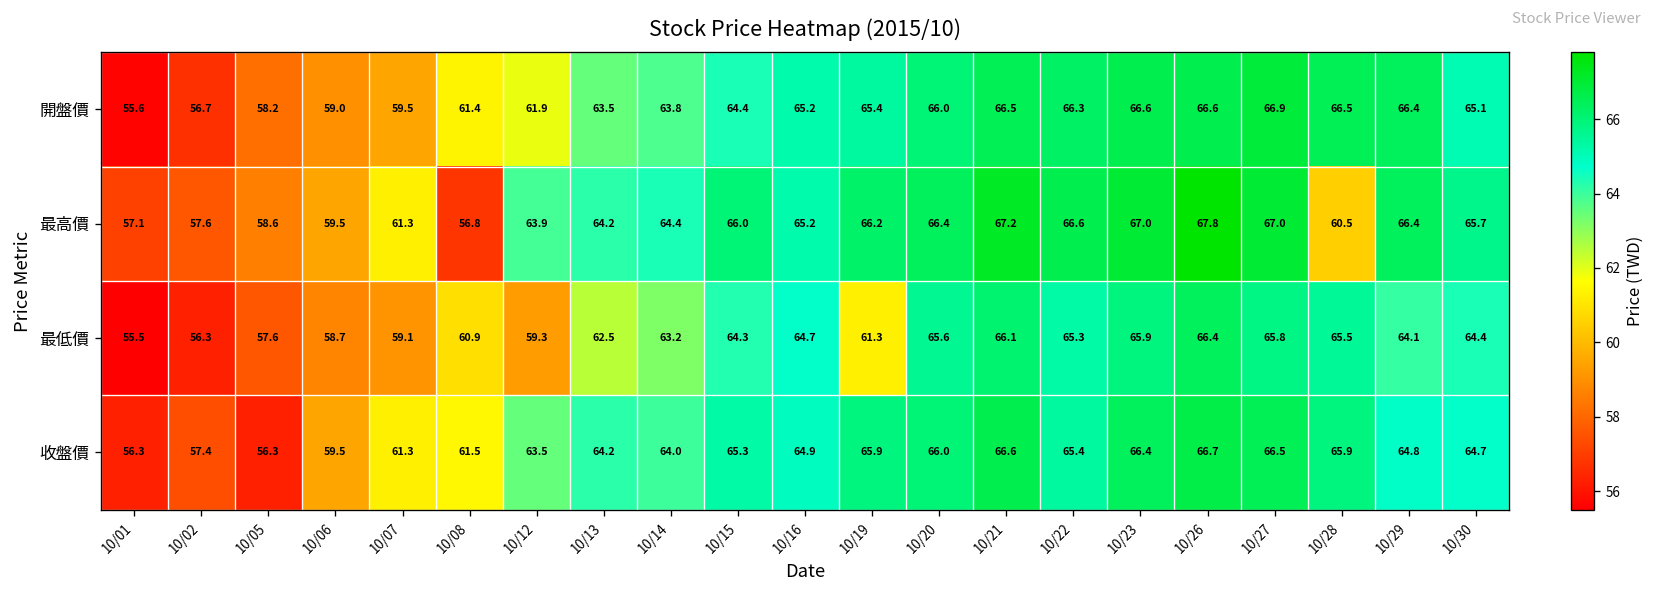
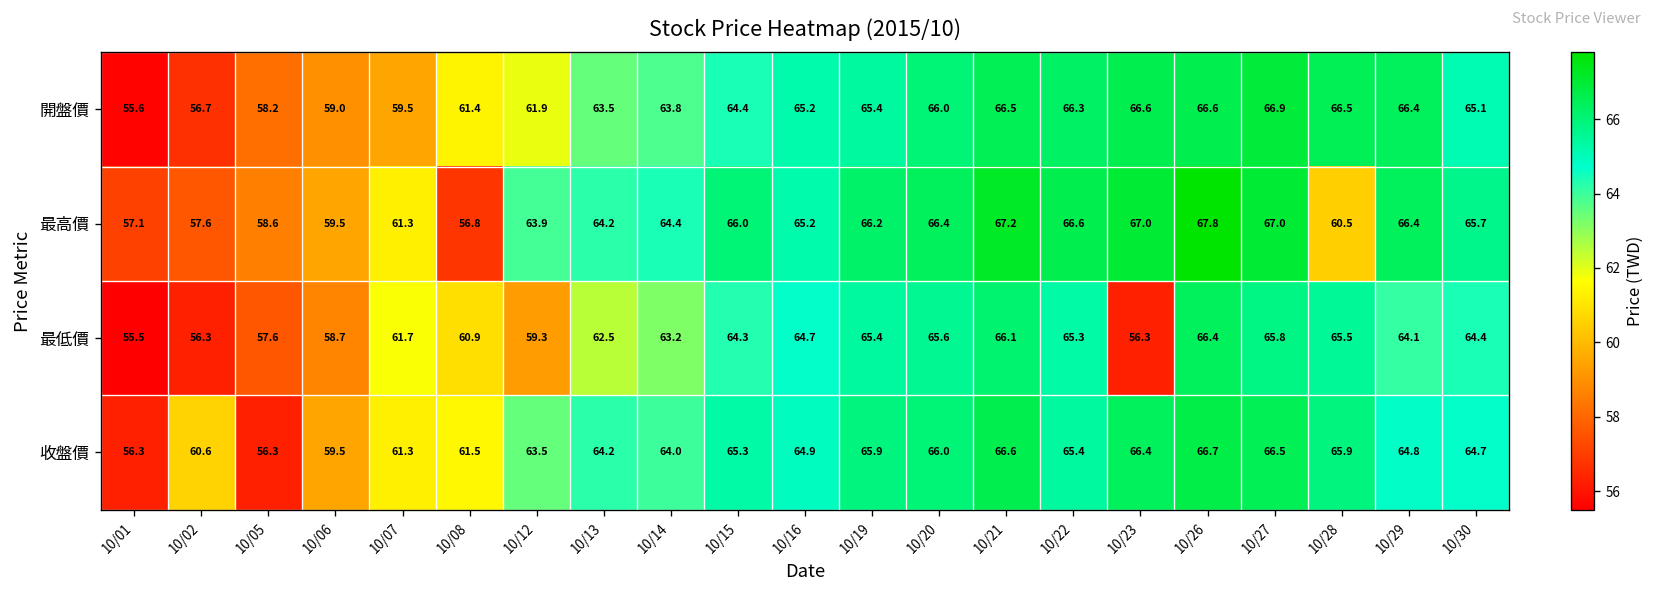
最低價, 10/07: 59.1 -> 61.7
最低價, 10/19: 61.3 -> 65.4
最低價, 10/23: 65.9 -> 56.3
收盤價, 10/02: 57.4 -> 60.6
